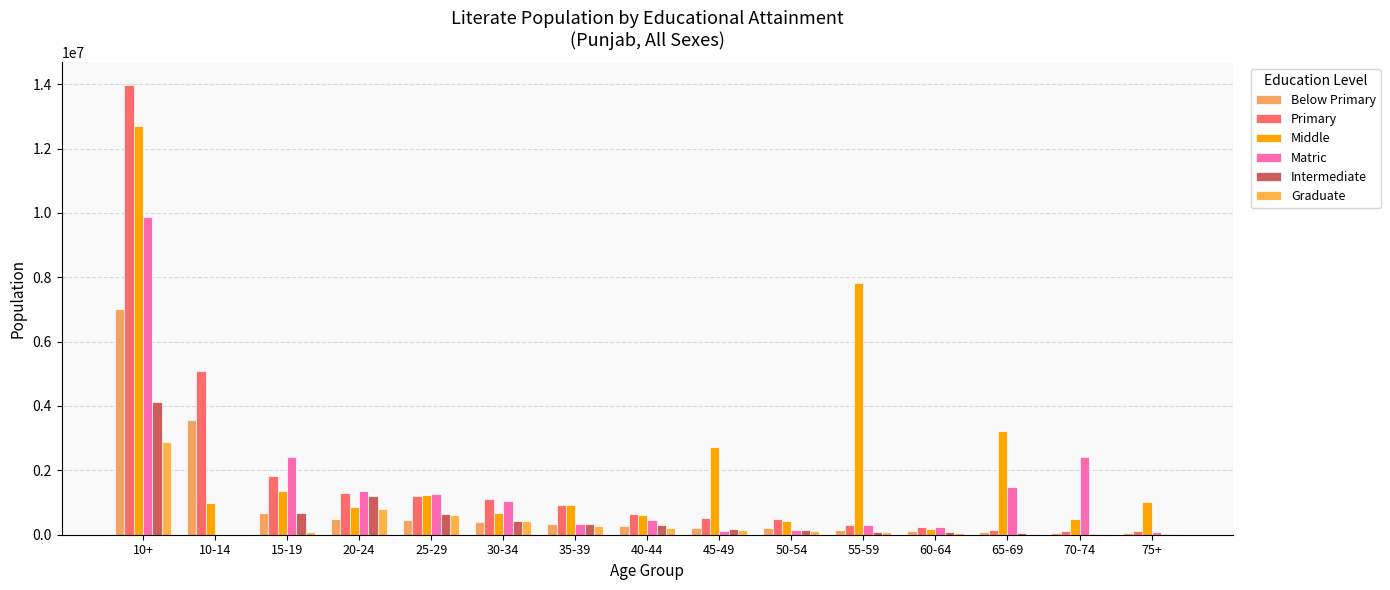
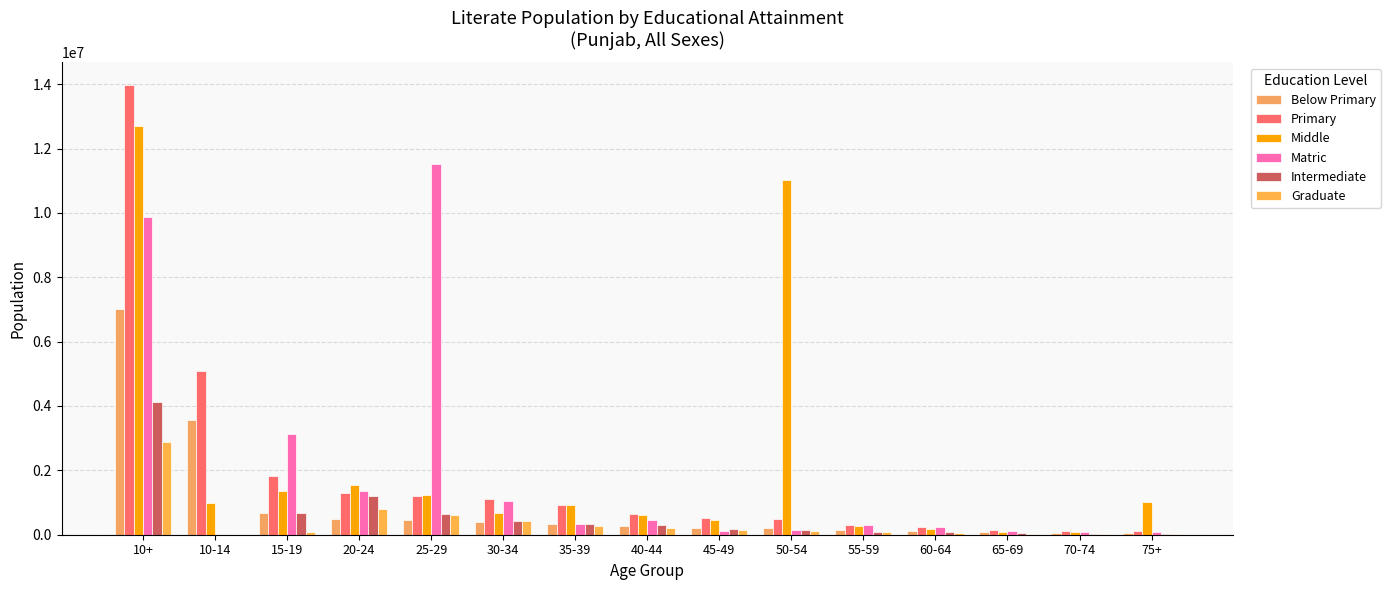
Matric, 15-19: 2400000 -> 3100000
Middle, 20-24: 900000 -> 1500000
Matric, 25-29: 1300000 -> 11500000
Middle, 45-49: 2700000 -> 500000
Middle, 50-54: 400000 -> 11000000
Middle, 55-59: 7800000 -> 300000
Middle, 65-69: 3200000 -> 100000
Matric, 65-69: 1500000 -> 100000
Middle, 70-74: 500000 -> 100000
Matric, 70-74: 2400000 -> 100000
